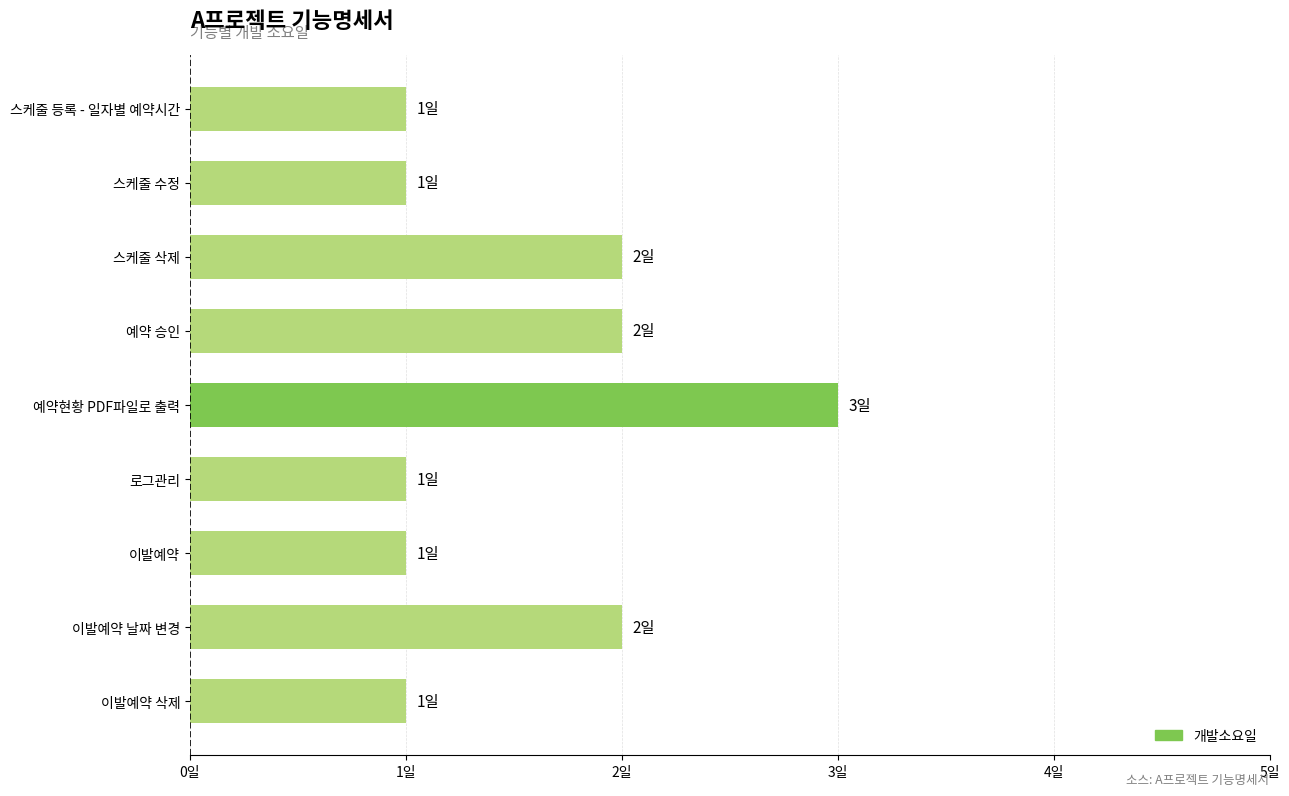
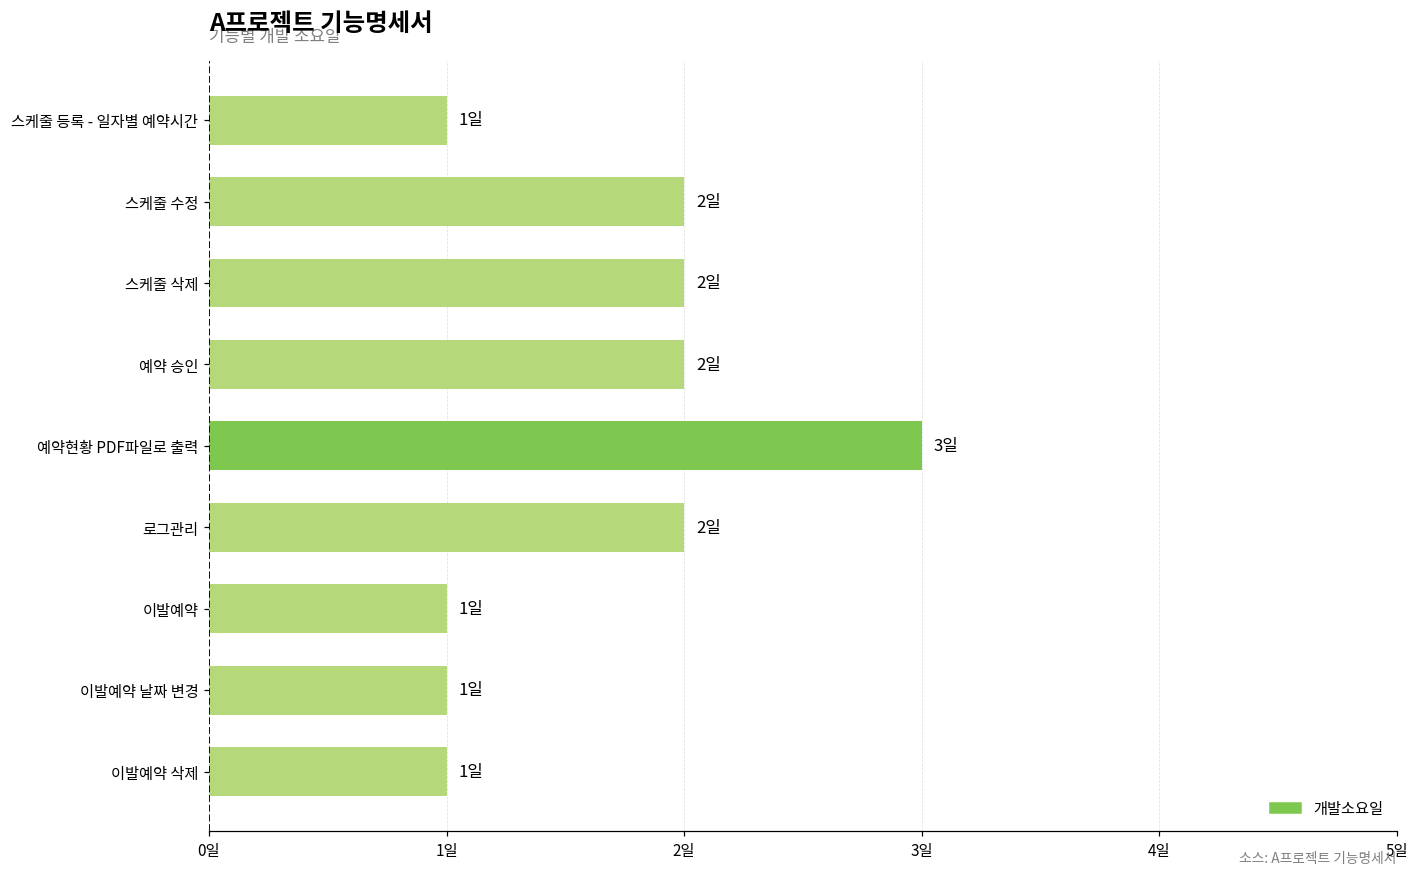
스케줄 수정: 1일 -> 2일
로그관리: 1일 -> 2일
이발예약 날짜 변경: 2일 -> 1일
